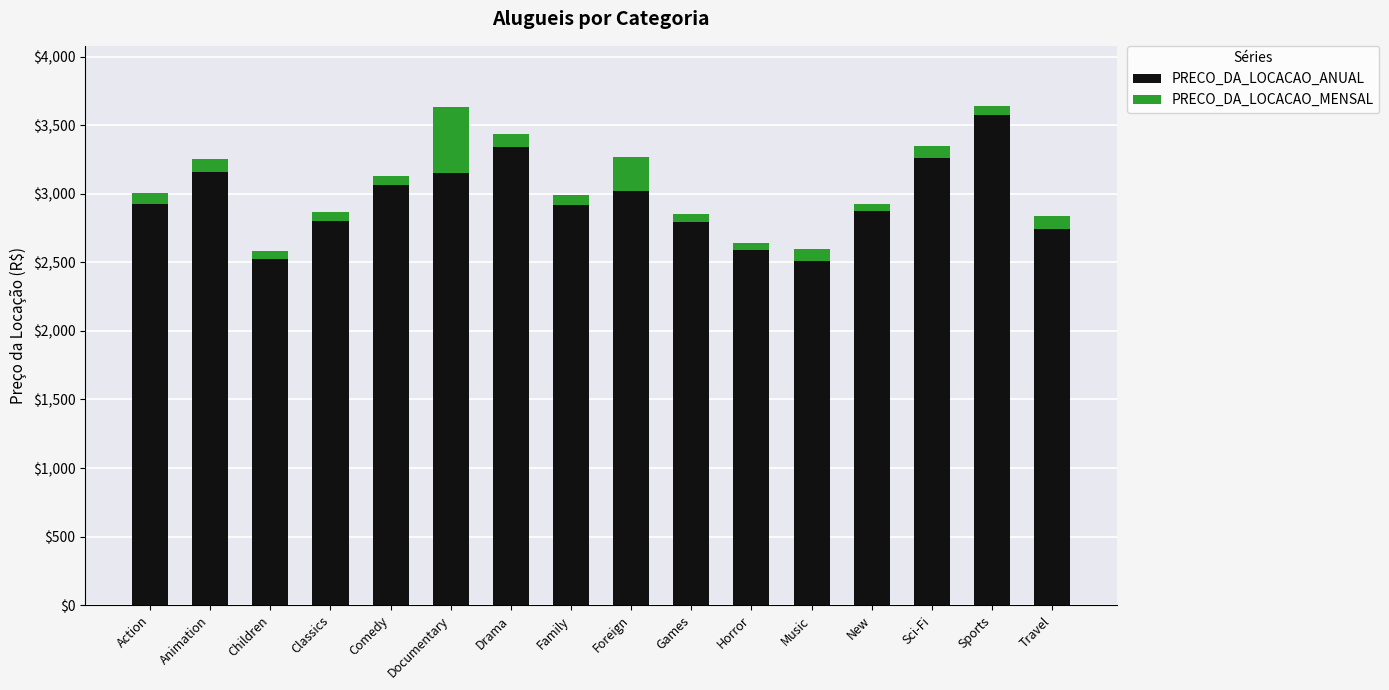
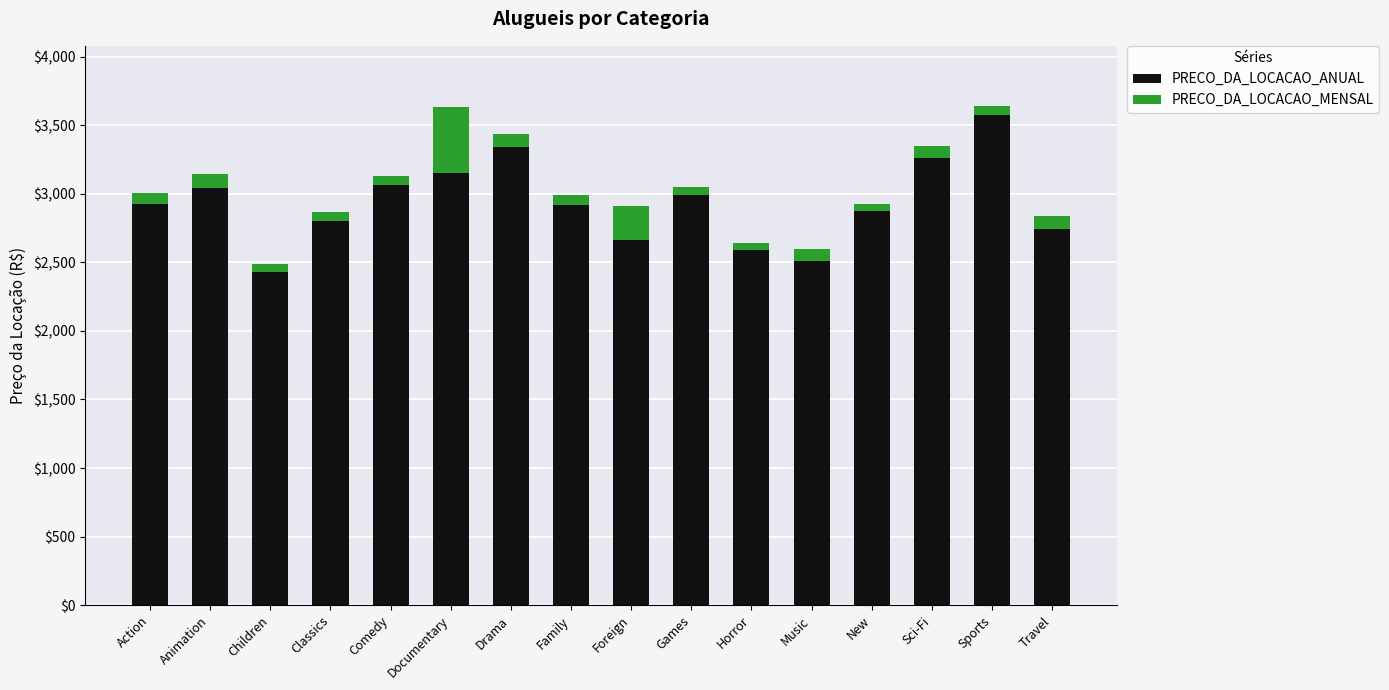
PRECO_DA_LOCACAO_ANUAL, Animation: $3,160 -> $3,050
PRECO_DA_LOCACAO_ANUAL, Children: $2,530 -> $2,430
PRECO_DA_LOCACAO_ANUAL, Foreign: $3,020 -> $2,670
PRECO_DA_LOCACAO_ANUAL, Games: $2,800 -> $2,990
